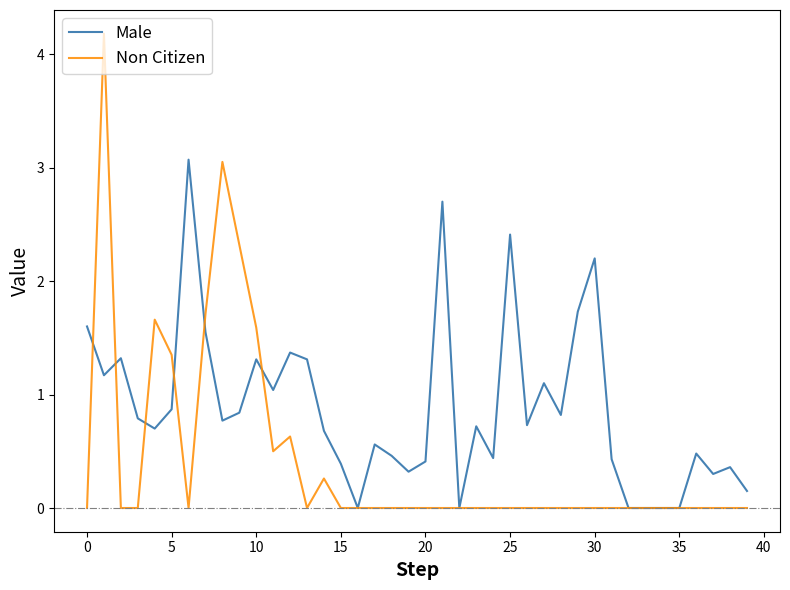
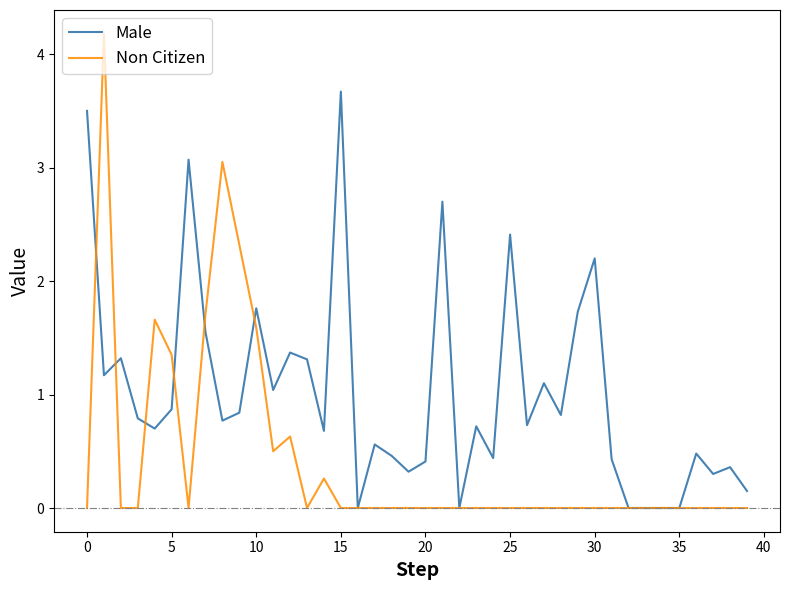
Male, 0: 1.6 -> 3.5
Male, 10: 1.31 -> 1.76
Male, 15: 0.39 -> 3.67
